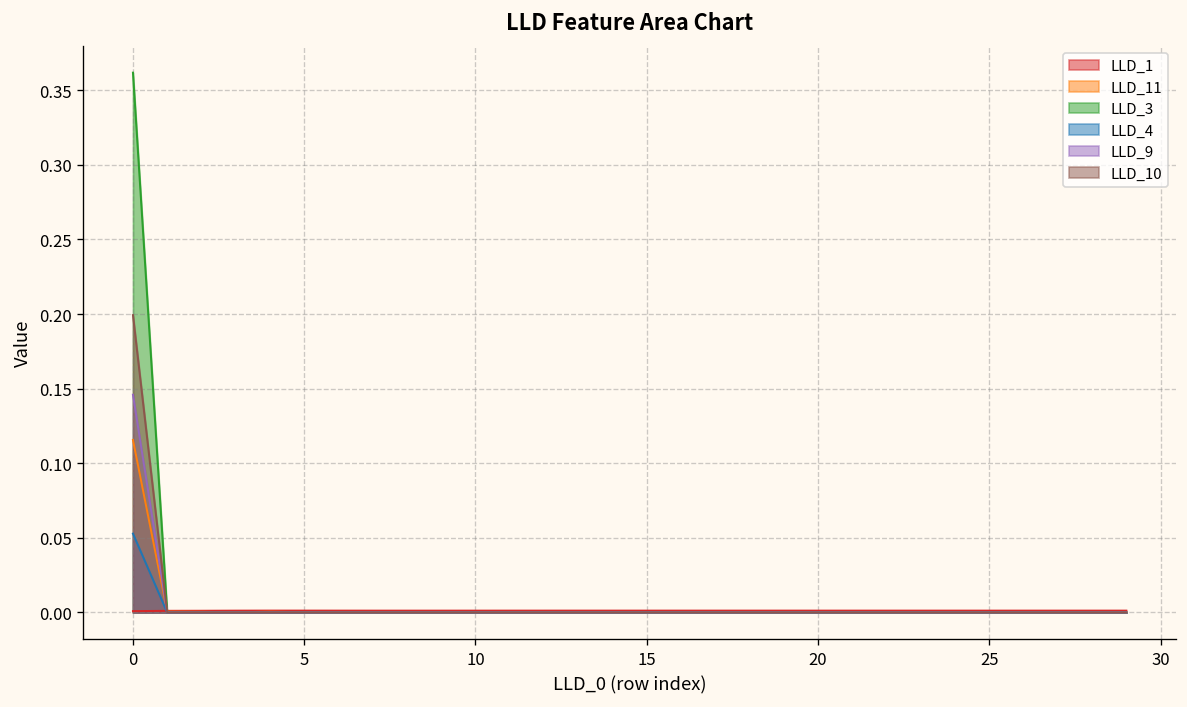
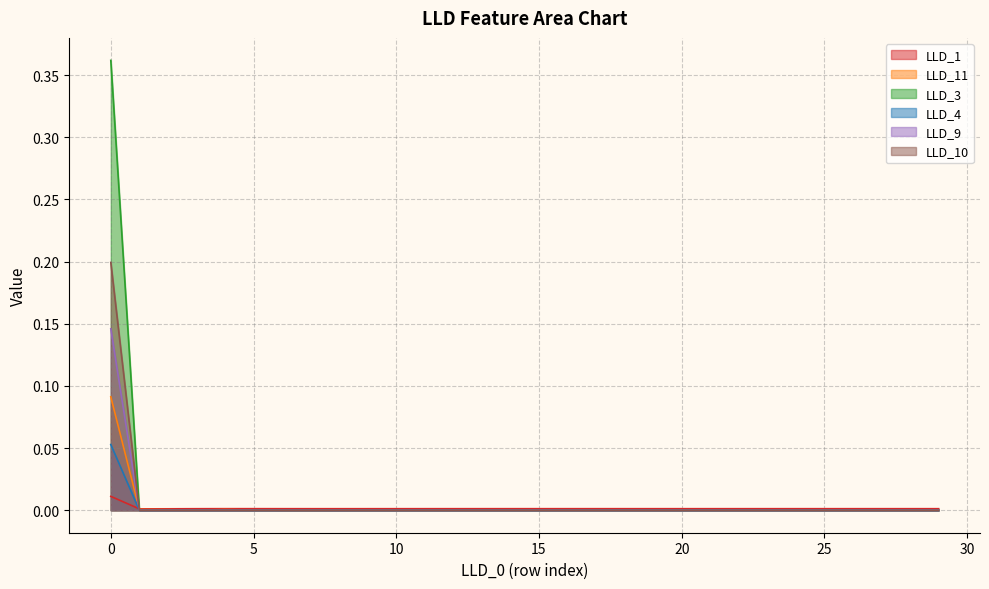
LLD_1, 0: 0.001 -> 0.011
LLD_11, 0: 0.116 -> 0.091
